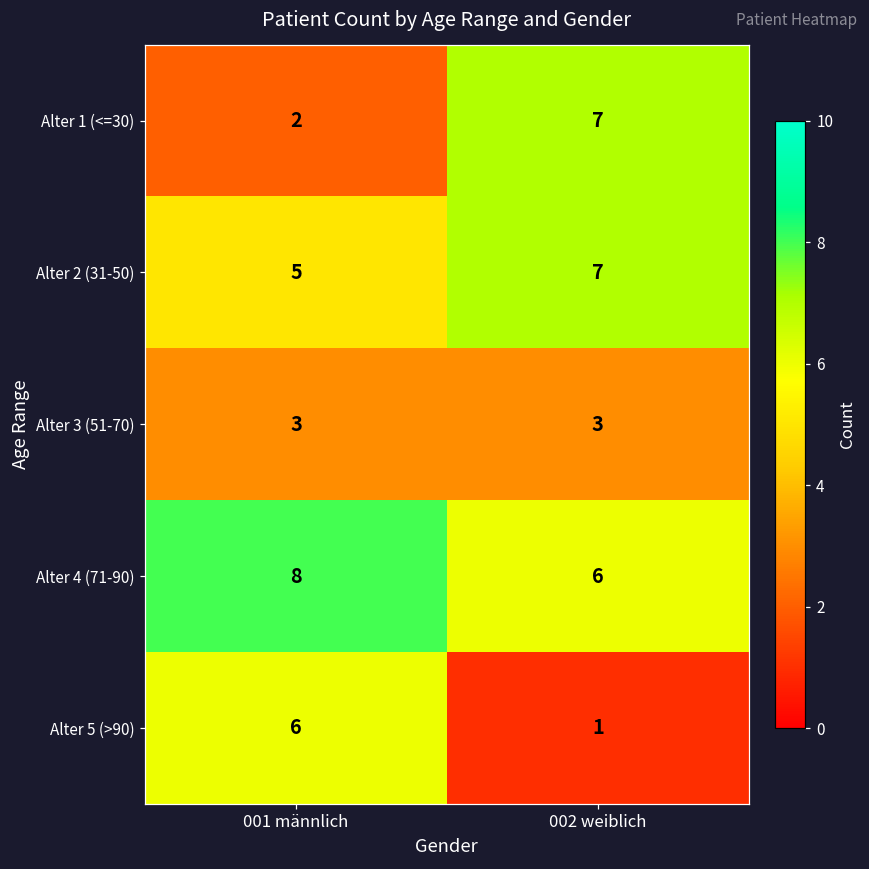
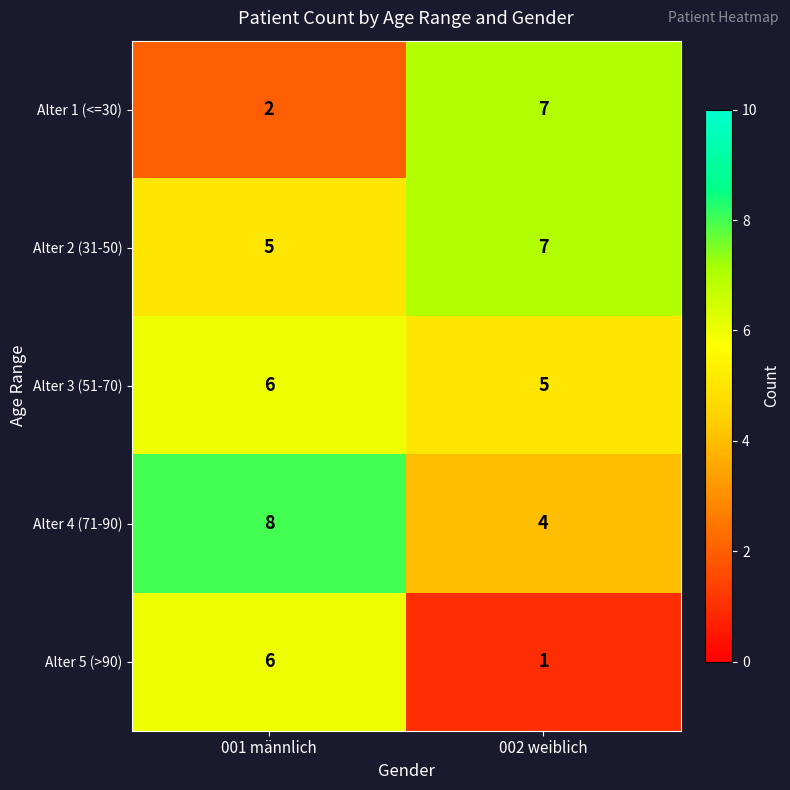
Alter 3 (51-70), 001 männlich: 3 -> 6
Alter 3 (51-70), 002 weiblich: 3 -> 5
Alter 4 (71-90), 002 weiblich: 6 -> 4
